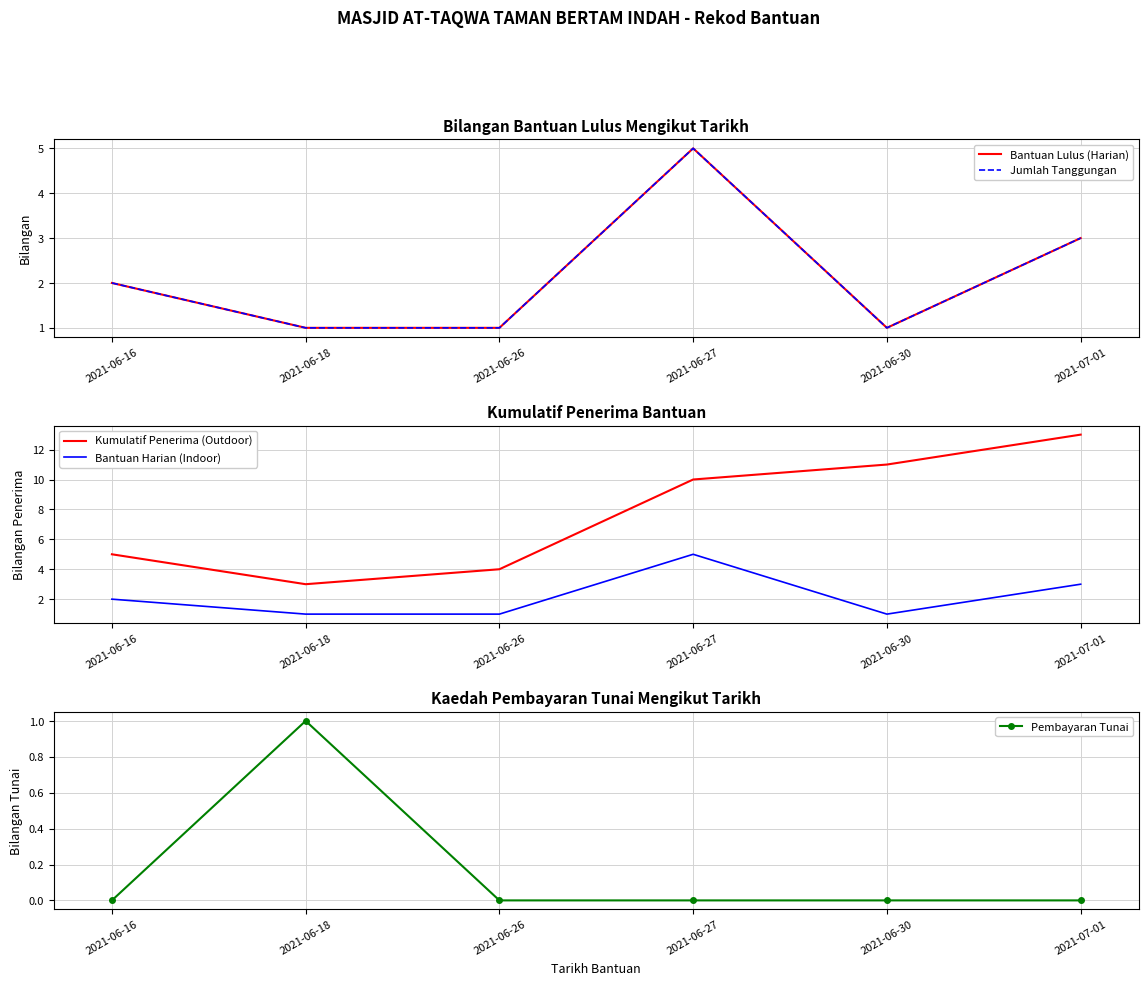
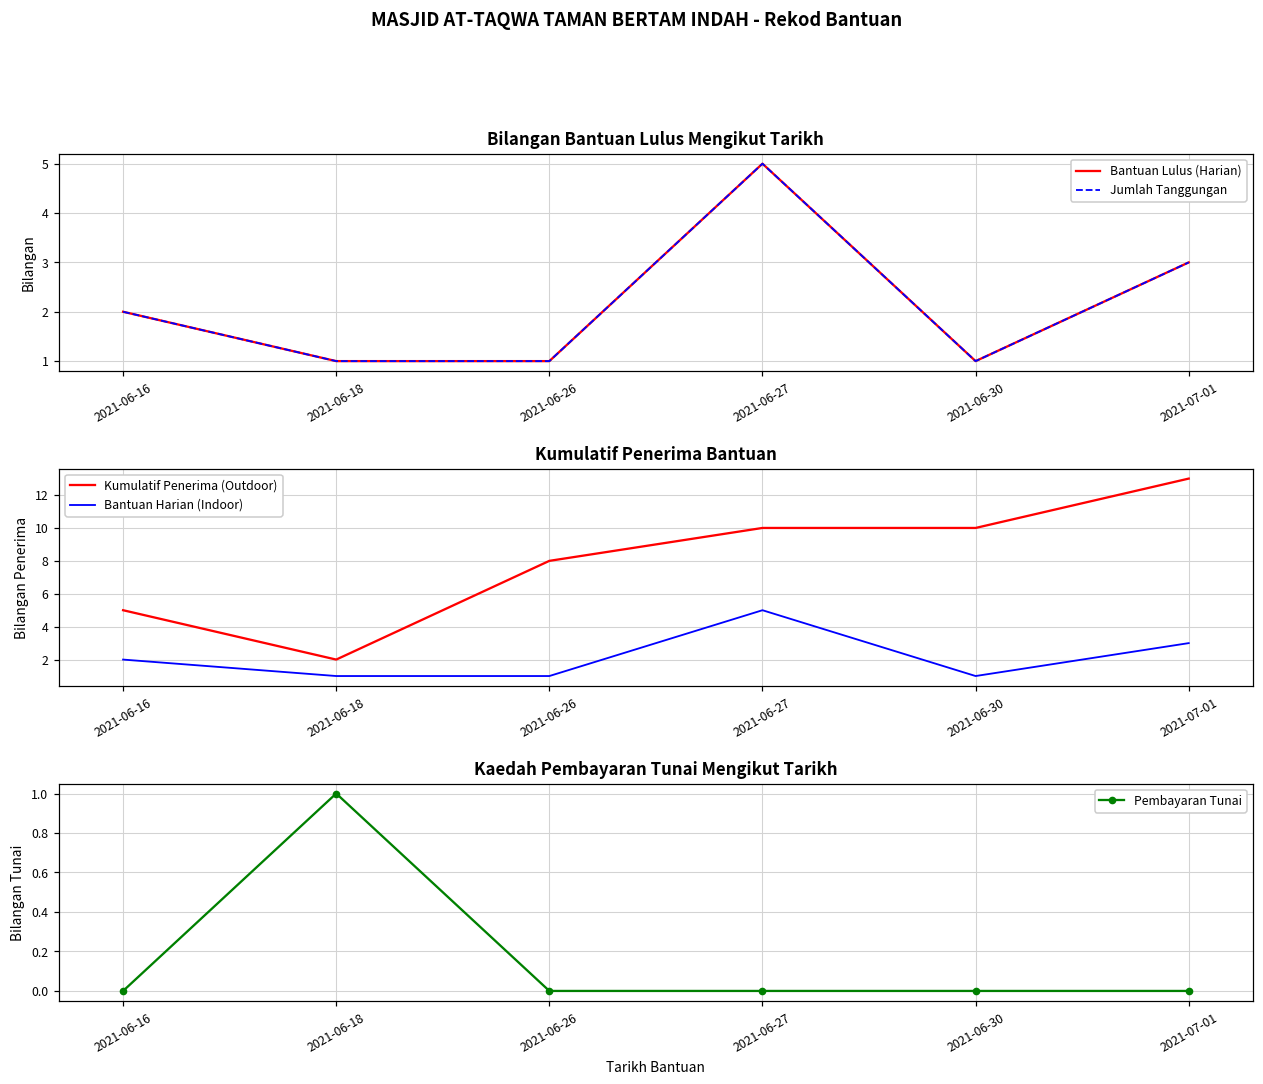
Kumulatif Penerima Bantuan, Kumulatif Penerima (Outdoor), 2021-06-18: 3 -> 2
Kumulatif Penerima Bantuan, Kumulatif Penerima (Outdoor), 2021-06-26: 4 -> 8
Kumulatif Penerima Bantuan, Kumulatif Penerima (Outdoor), 2021-06-30: 11 -> 10
